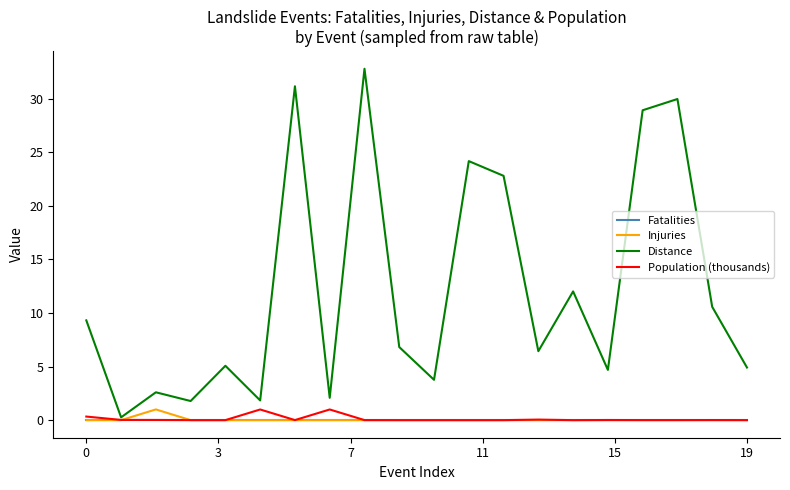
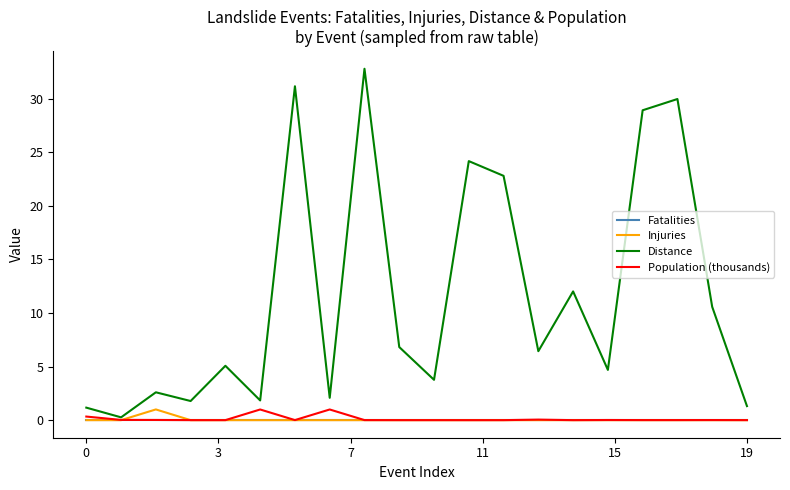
Distance, 0: 9.3 -> 1.2
Distance, 19: 4.9 -> 1.3
